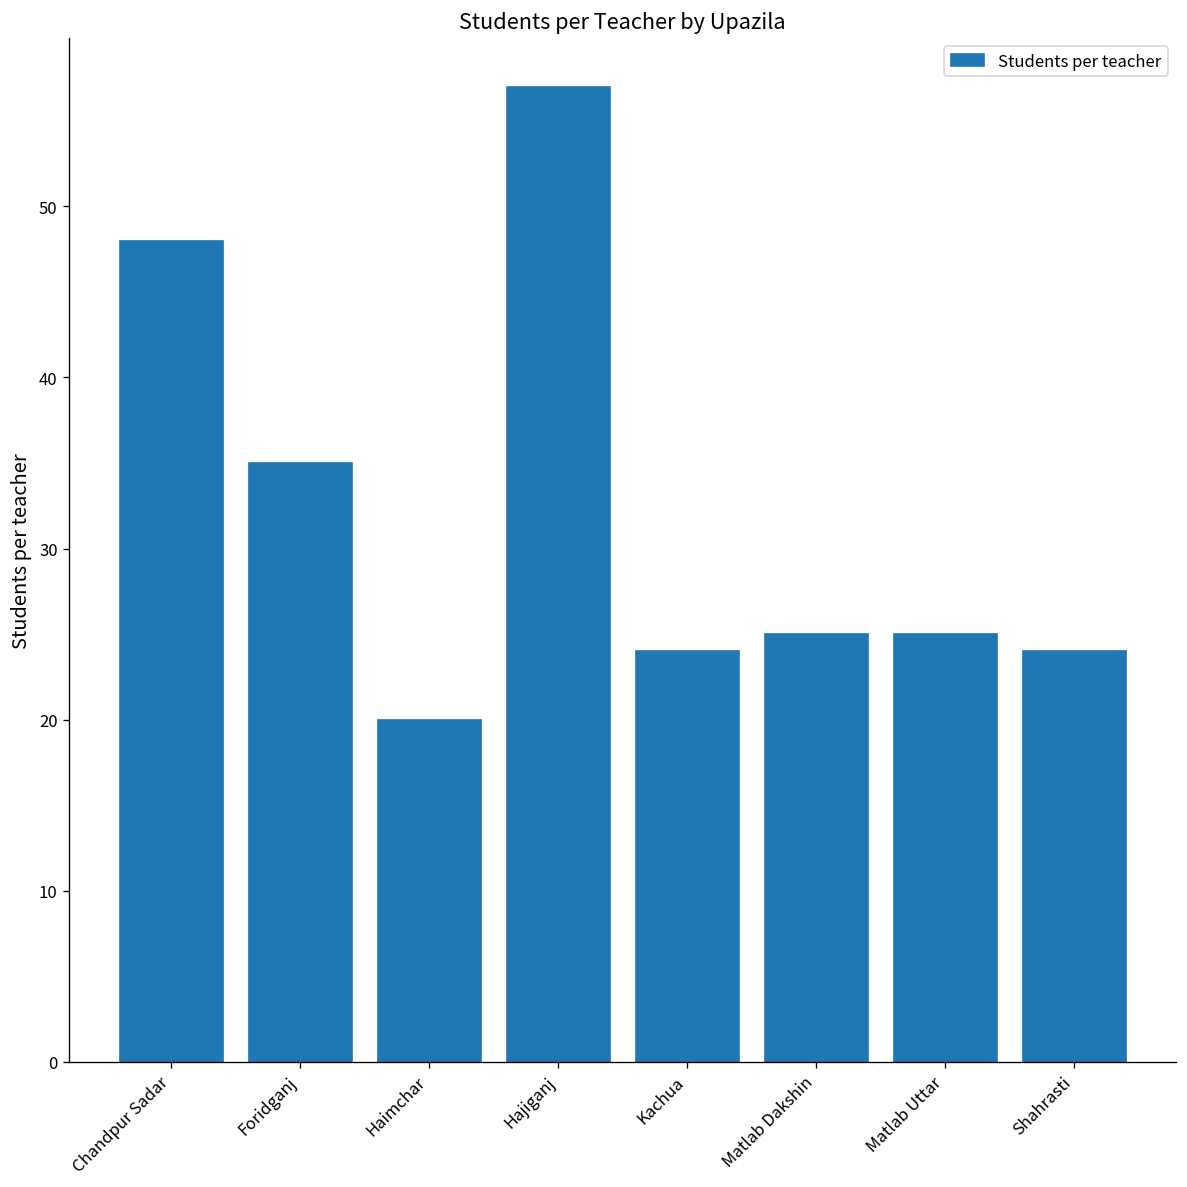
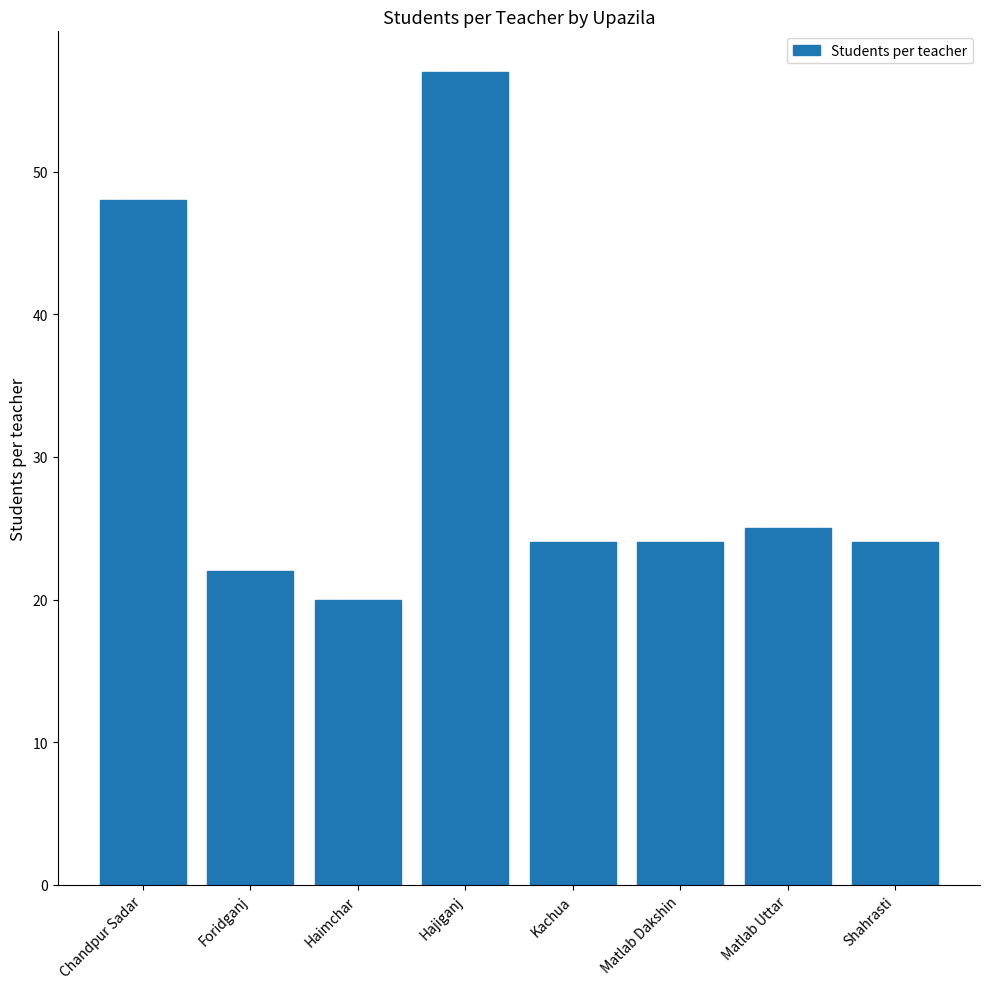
Foridganj: 35 -> 22
Matlab Dakshin: 25 -> 24
